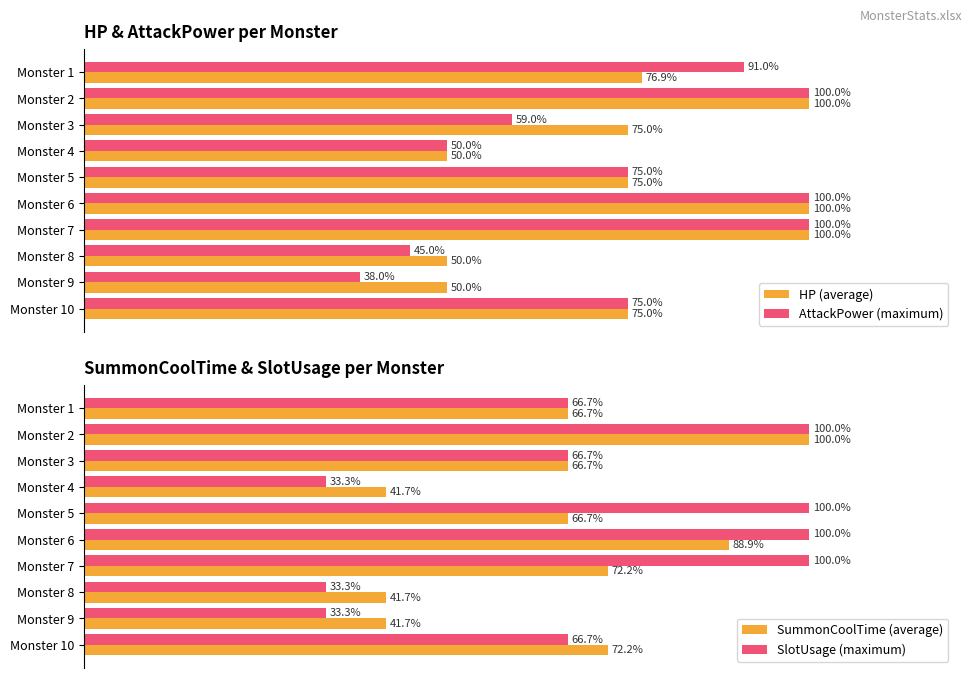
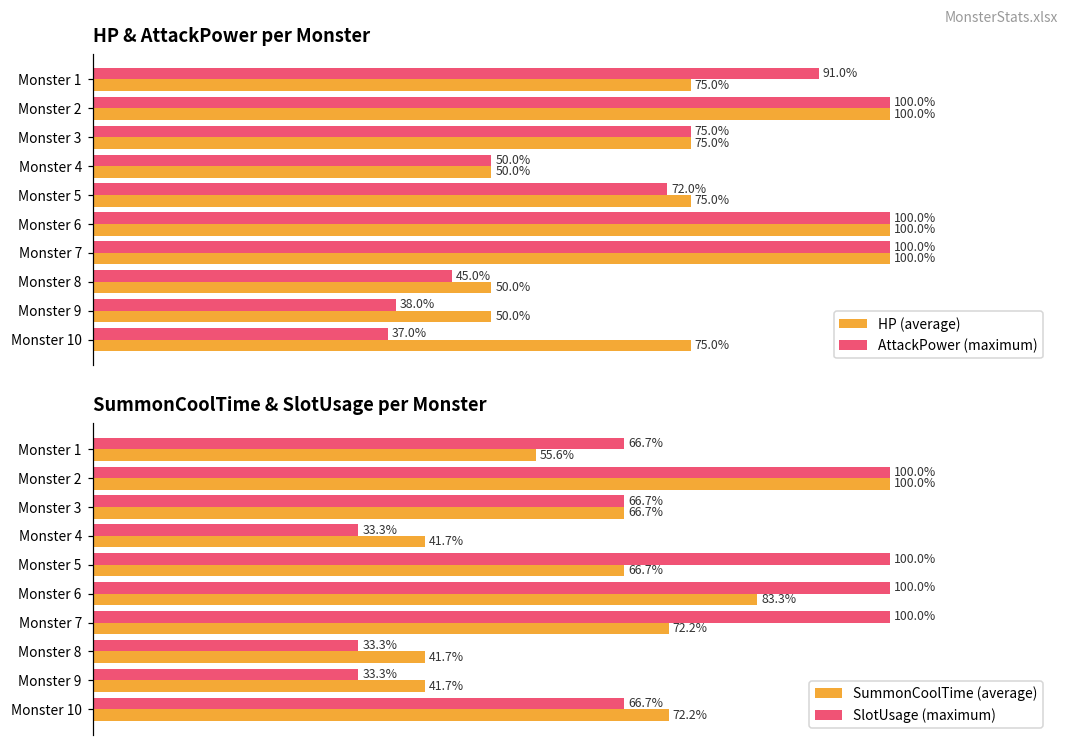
HP & AttackPower per Monster, HP (average), Monster 1: 76.9% -> 75.0%
HP & AttackPower per Monster, AttackPower (maximum), Monster 3: 59.0% -> 75.0%
HP & AttackPower per Monster, AttackPower (maximum), Monster 5: 75.0% -> 72.0%
HP & AttackPower per Monster, AttackPower (maximum), Monster 10: 75.0% -> 37.0%
SummonCoolTime & SlotUsage per Monster, SummonCoolTime (average), Monster 1: 66.7% -> 55.6%
SummonCoolTime & SlotUsage per Monster, SummonCoolTime (average), Monster 6: 88.9% -> 83.3%
